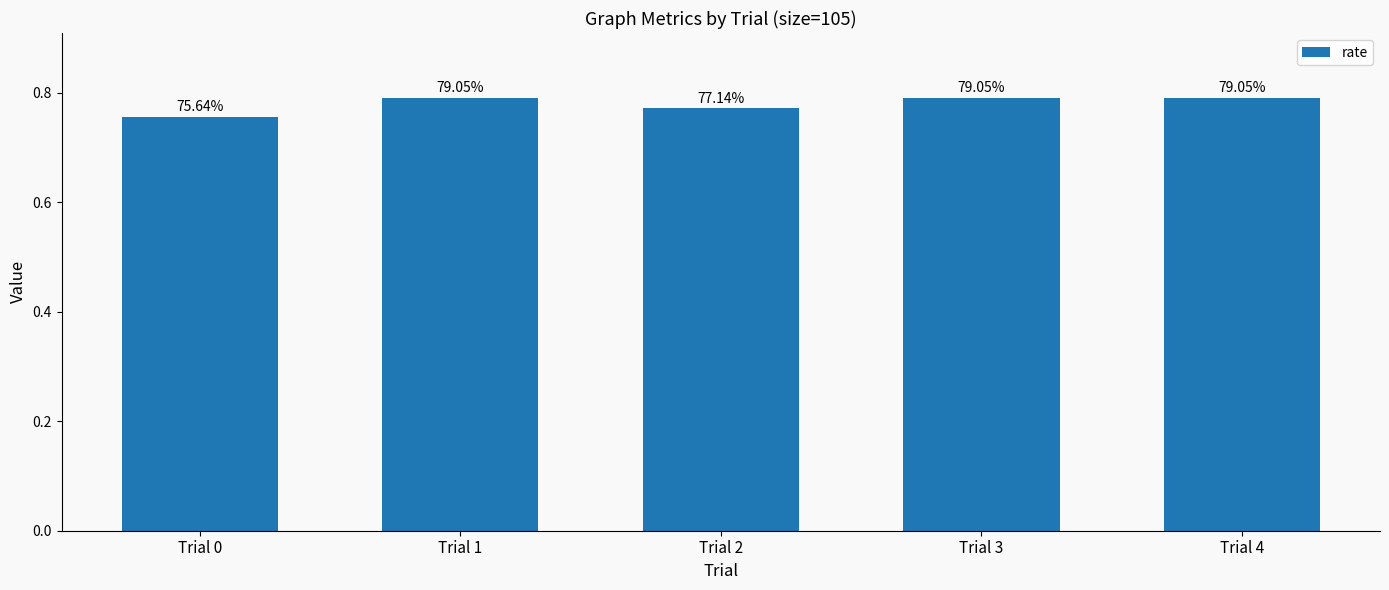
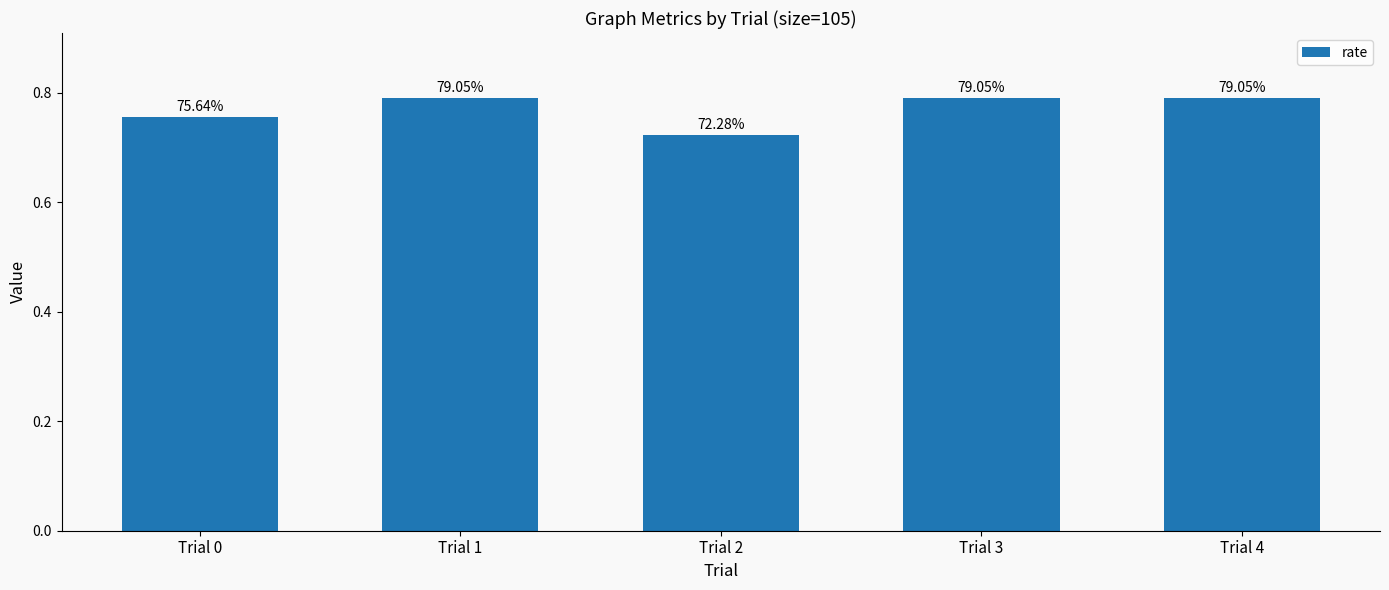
Trial 2: 77.14% -> 72.28%
